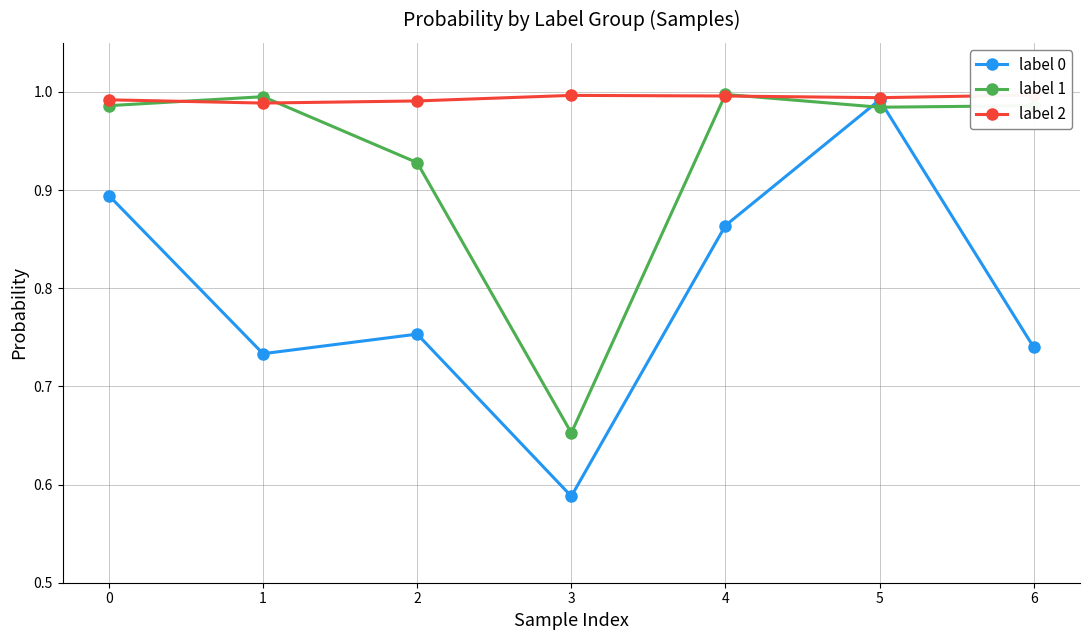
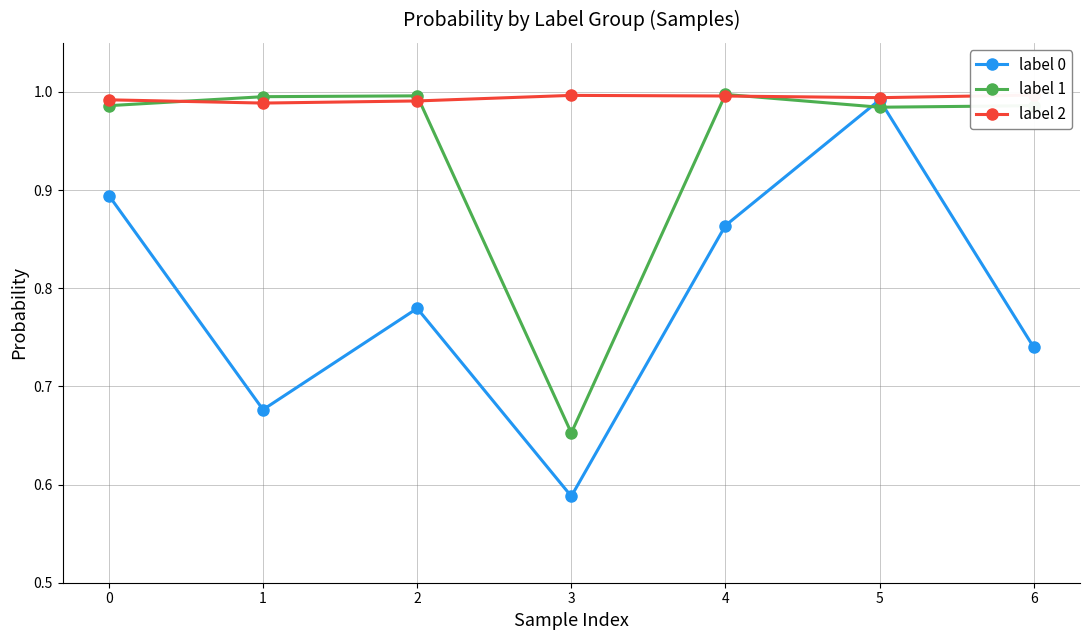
label 0, 1: 0.73 -> 0.68
label 0, 2: 0.75 -> 0.78
label 1, 2: 0.93 -> 1.00
